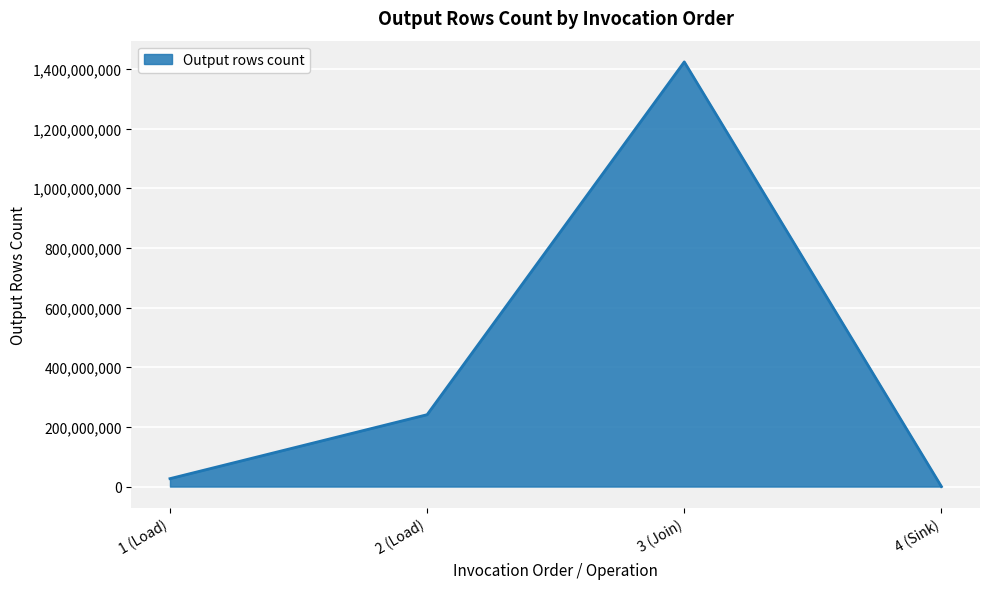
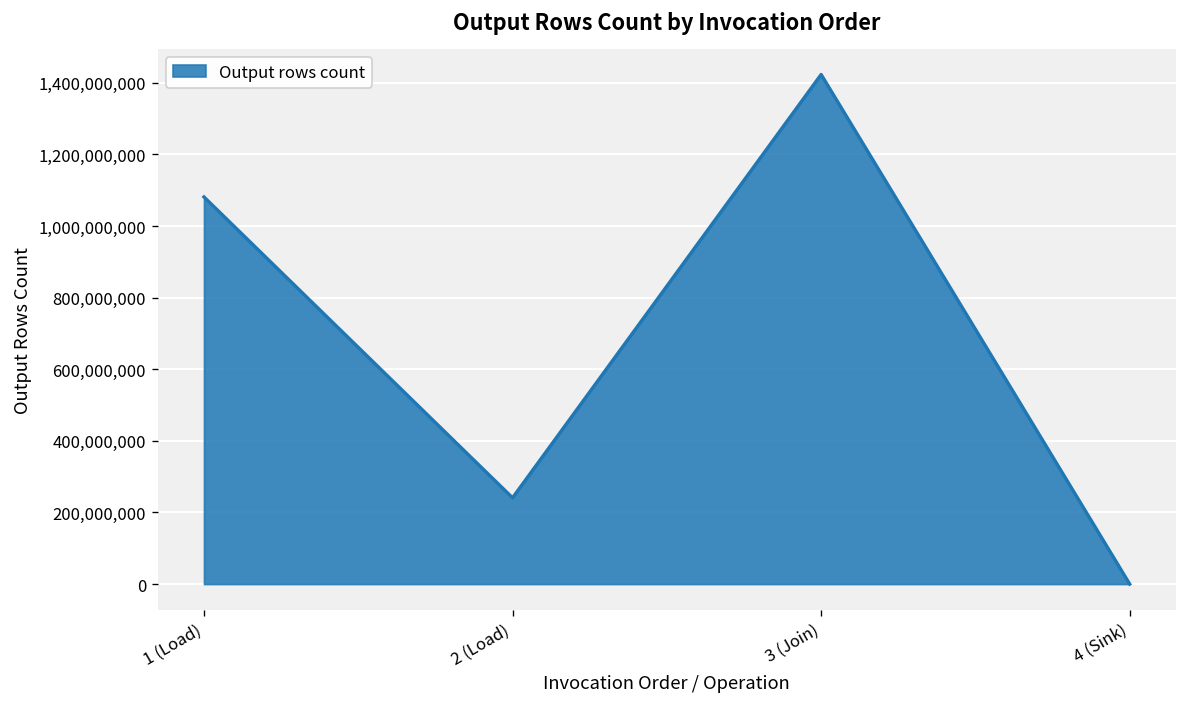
1 (Load): 30,000,000 -> 1,080,000,000
